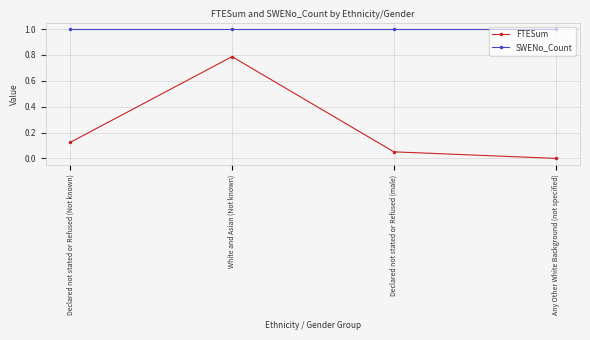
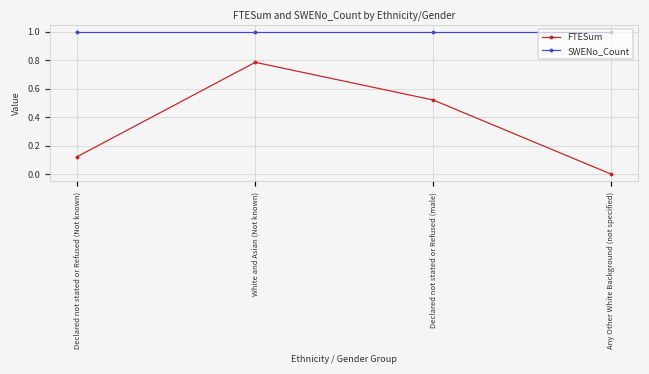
FTESum, Declared not stated or Refused (male): 0.05 -> 0.52
